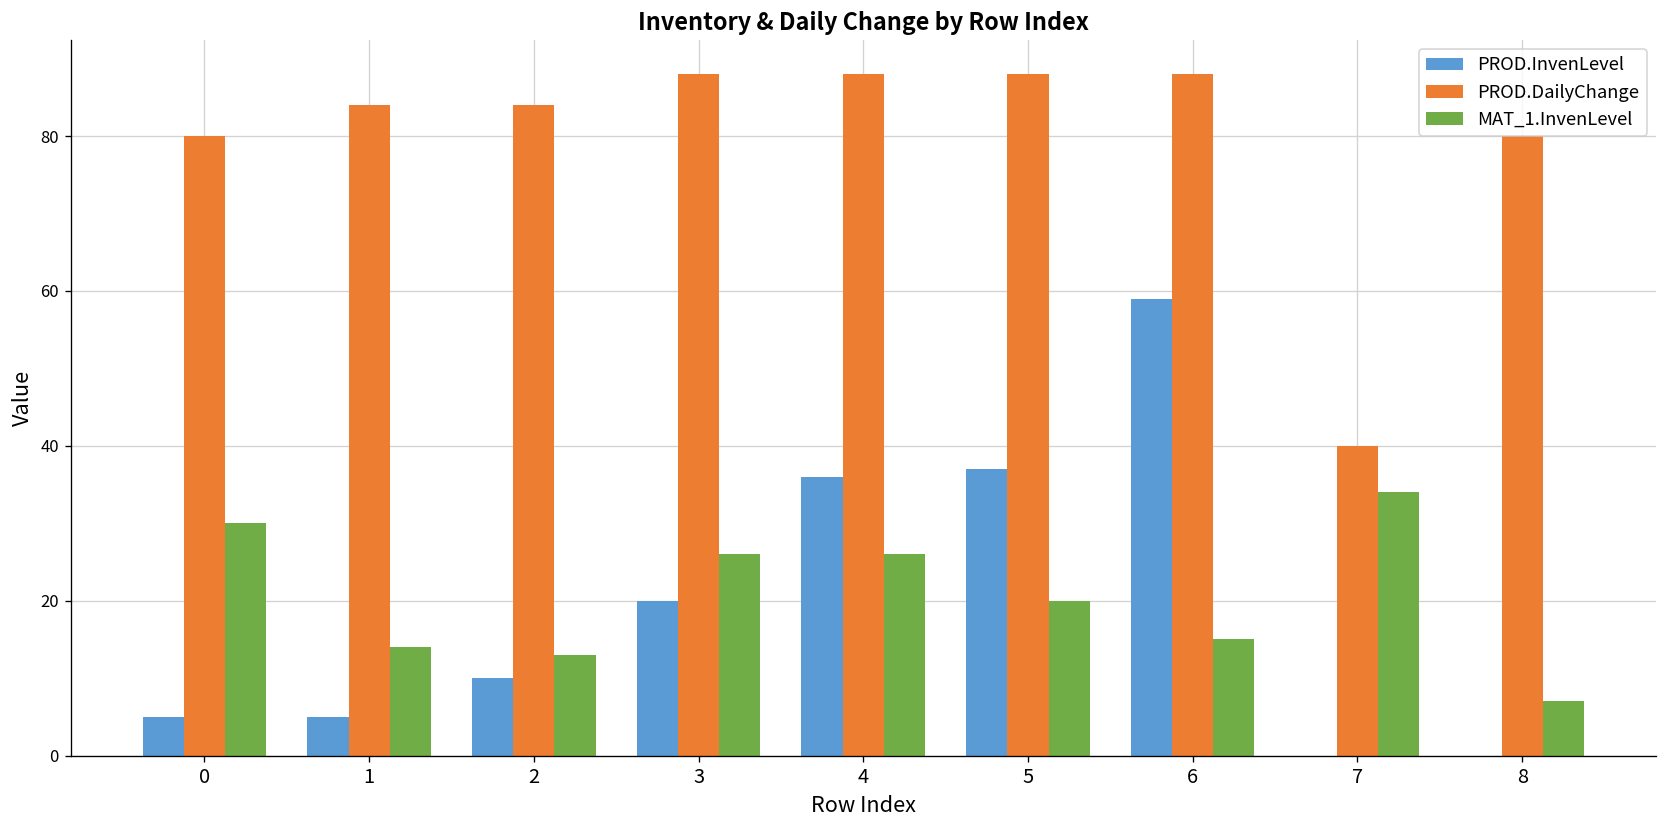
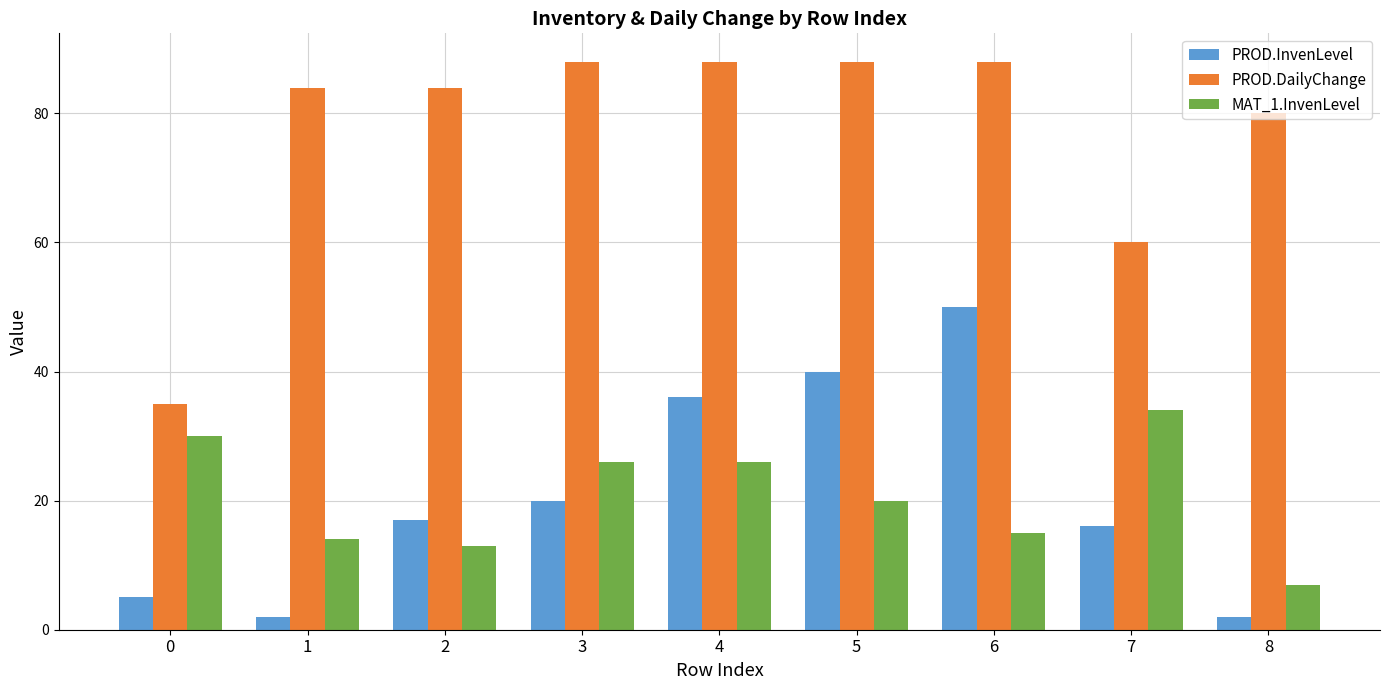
PROD.DailyChange, 0: 80 -> 35
PROD.InvenLevel, 1: 5 -> 2
PROD.InvenLevel, 2: 10 -> 17
PROD.InvenLevel, 5: 37 -> 40
PROD.InvenLevel, 6: 59 -> 50
PROD.InvenLevel, 7: 0 -> 16
PROD.DailyChange, 7: 40 -> 60
PROD.InvenLevel, 8: 0 -> 2
